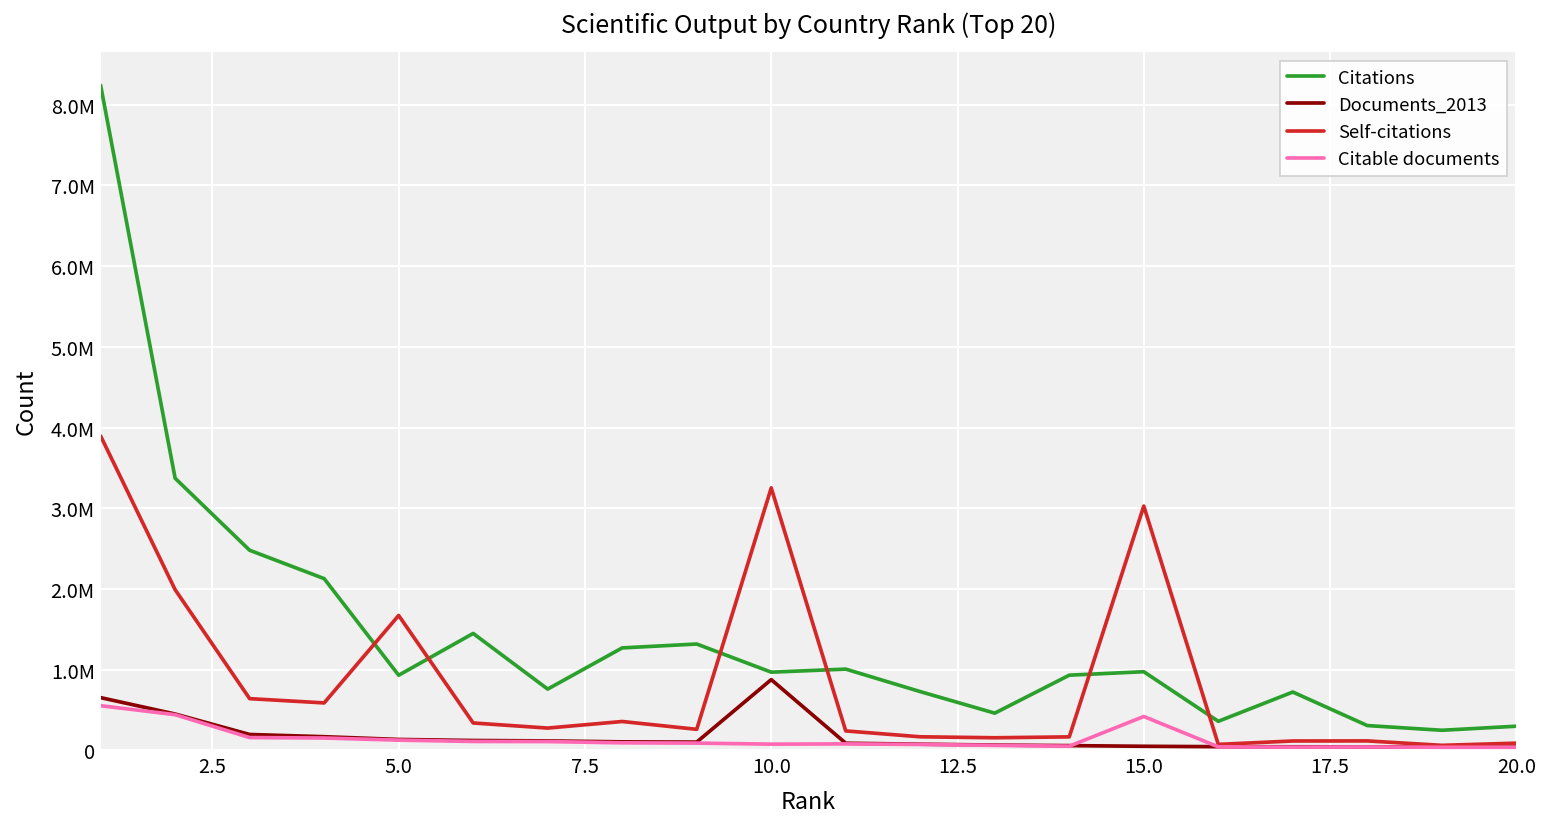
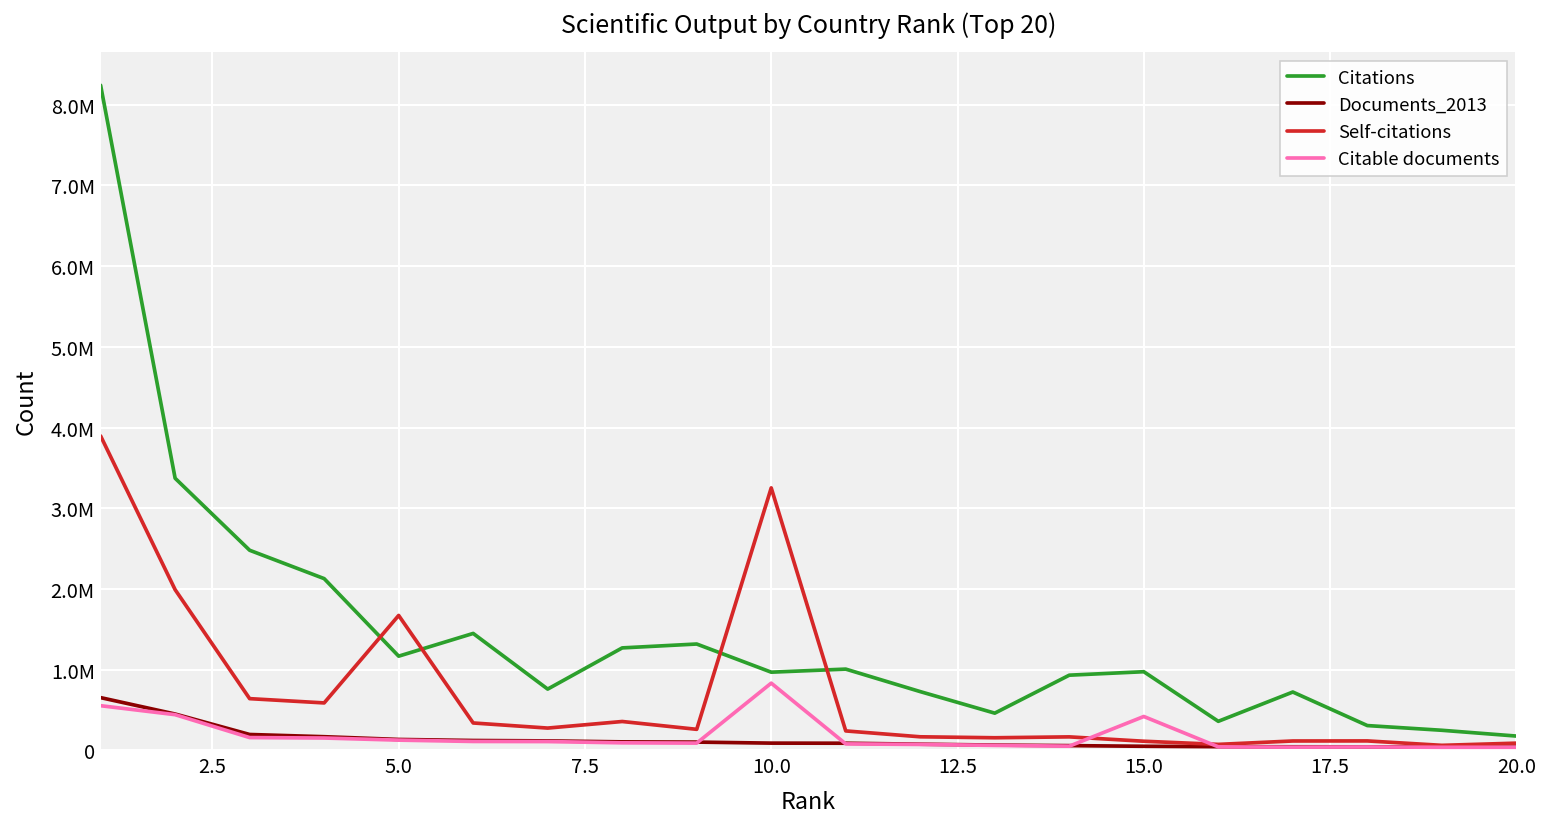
Citations, 5.0: 900000 -> 1200000
Documents_2013, 10.0: 900000 -> 100000
Citable documents, 10.0: 100000 -> 800000
Self-citations, 15.0: 3000000 -> 100000
Citations, 20.0: 300000 -> 200000
